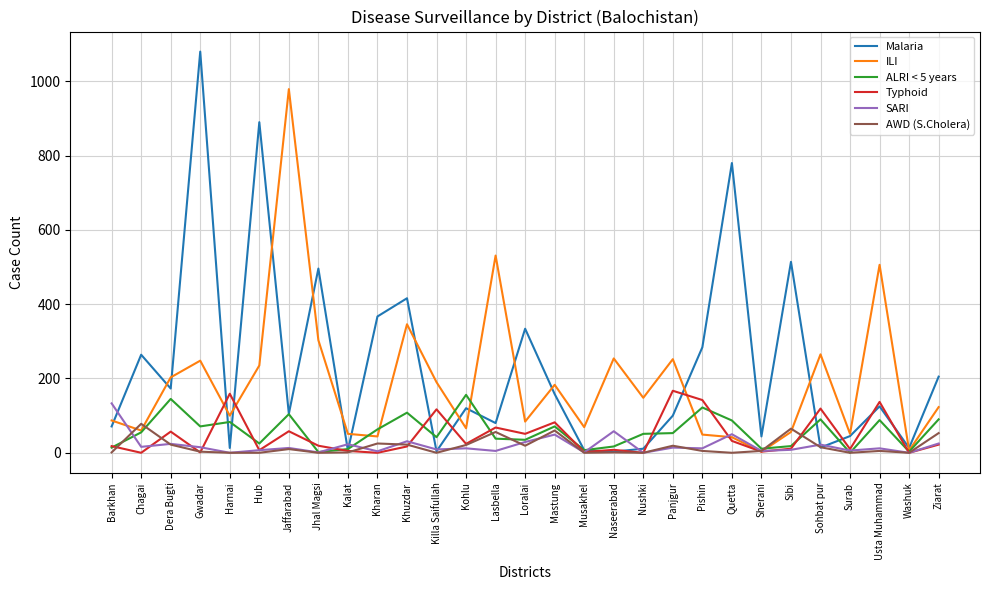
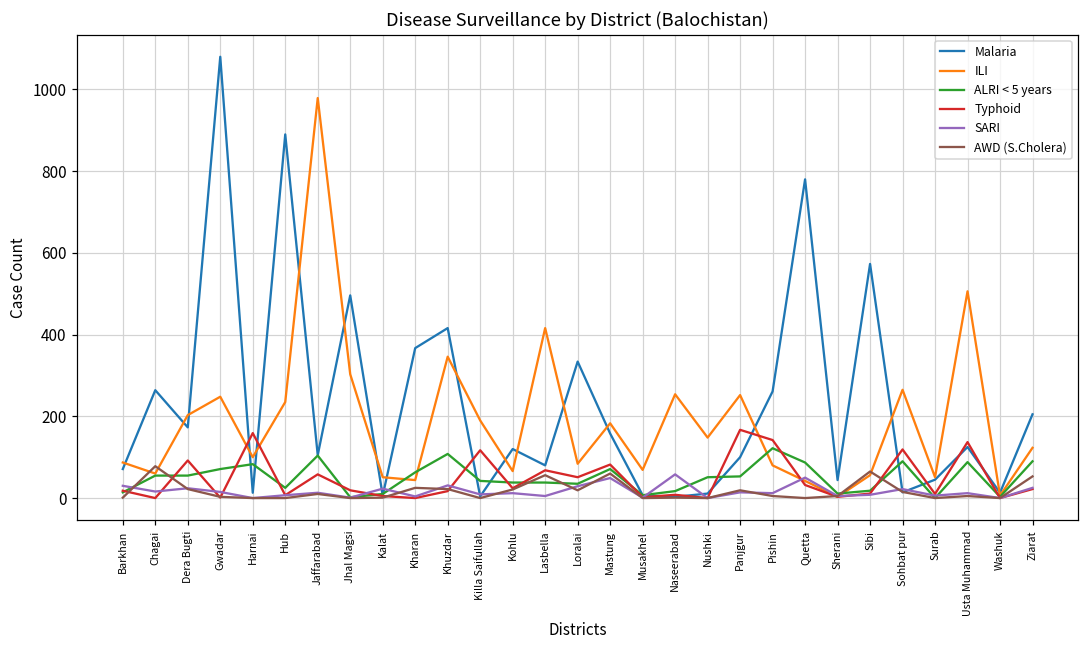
SARI, Barkhan: 130 -> 30
ALRI < 5 years, Dera Bugti: 150 -> 60
Typhoid, Dera Bugti: 60 -> 90
ALRI < 5 years, Kohlu: 160 -> 40
ILI, Lasbella: 530 -> 420
Malaria, Pishin: 280 -> 260
ILI, Pishin: 50 -> 80
Malaria, Sibi: 510 -> 570
